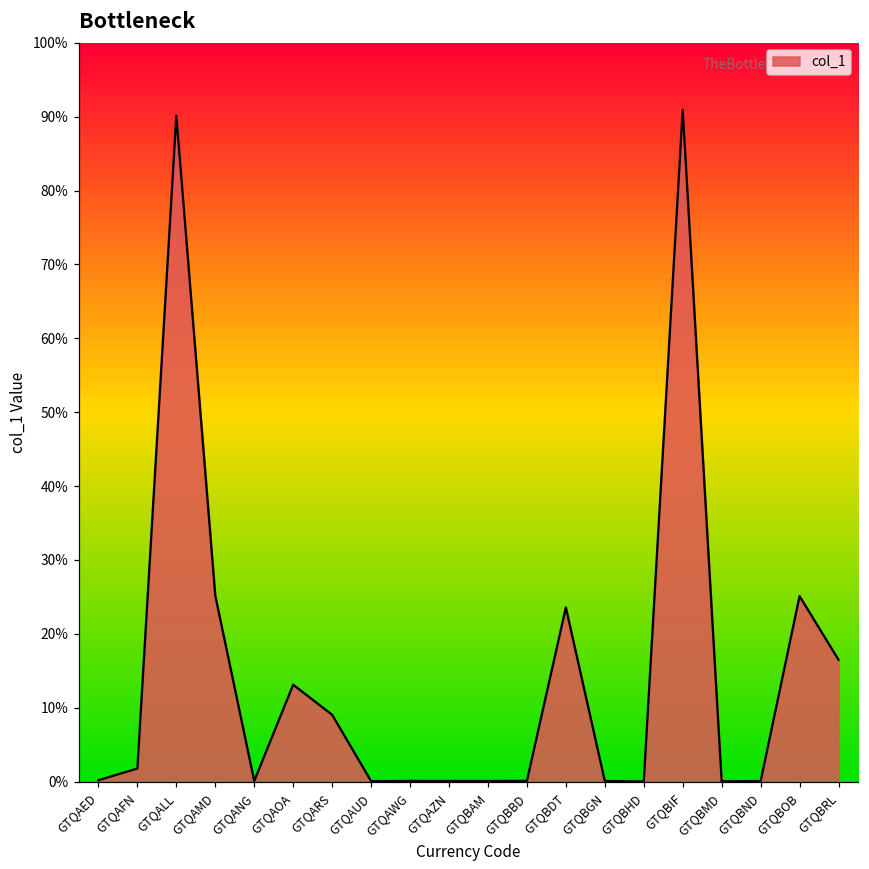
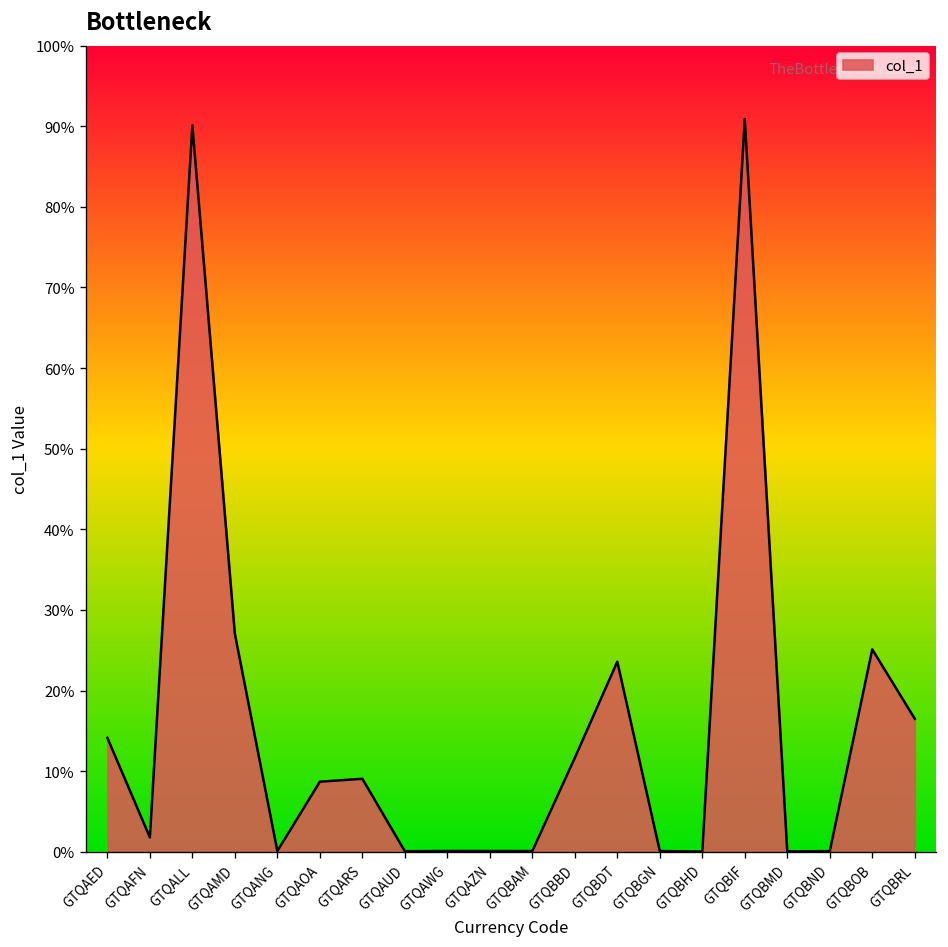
GTQAED: 0% -> 14%
GTQAMD: 25% -> 27%
GTQAOA: 13% -> 9%
GTQBBD: 0% -> 12%
